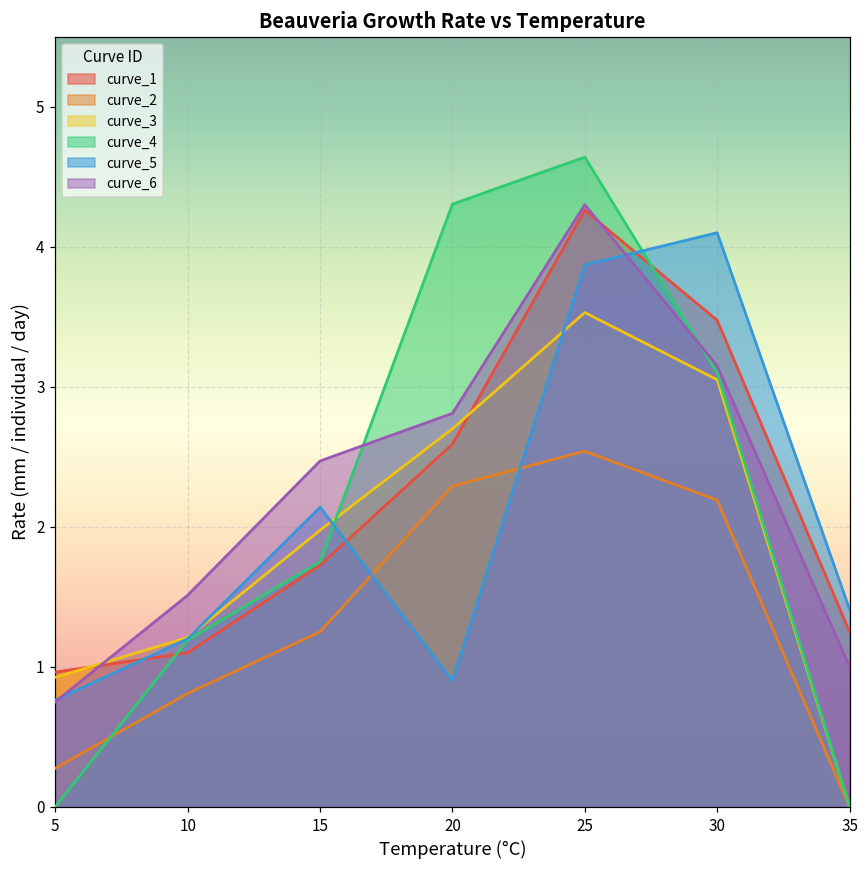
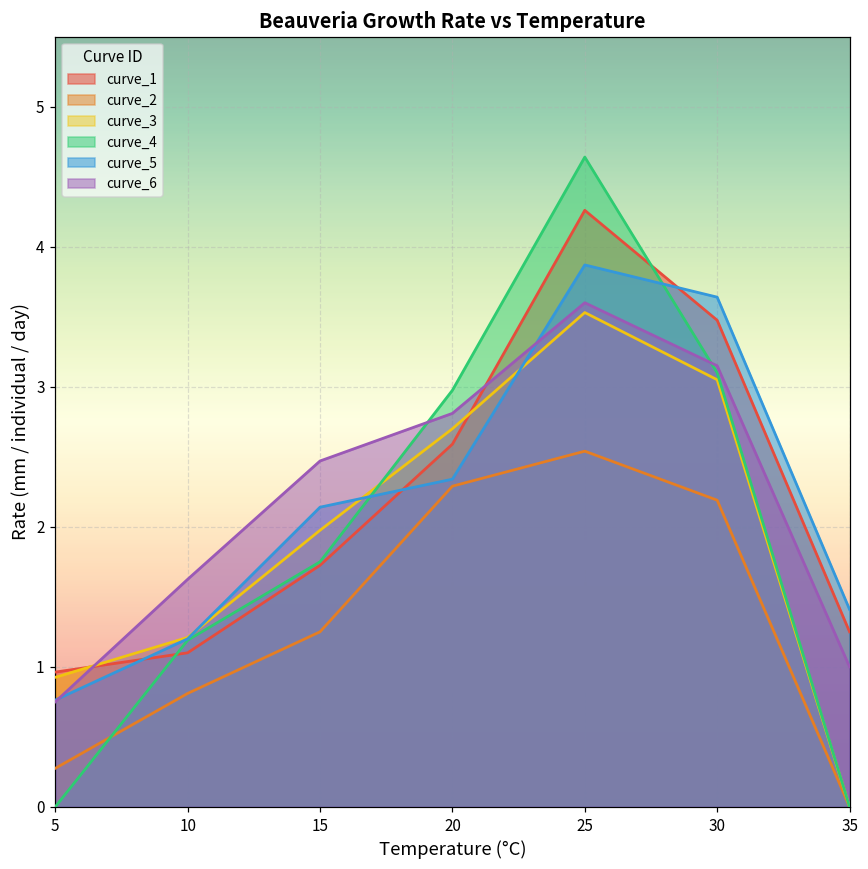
curve_6, 10: 1.51 -> 1.63
curve_4, 20: 4.30 -> 2.98
curve_5, 20: 0.90 -> 2.34
curve_6, 25: 4.3 -> 3.6
curve_5, 30: 4.10 -> 3.64
